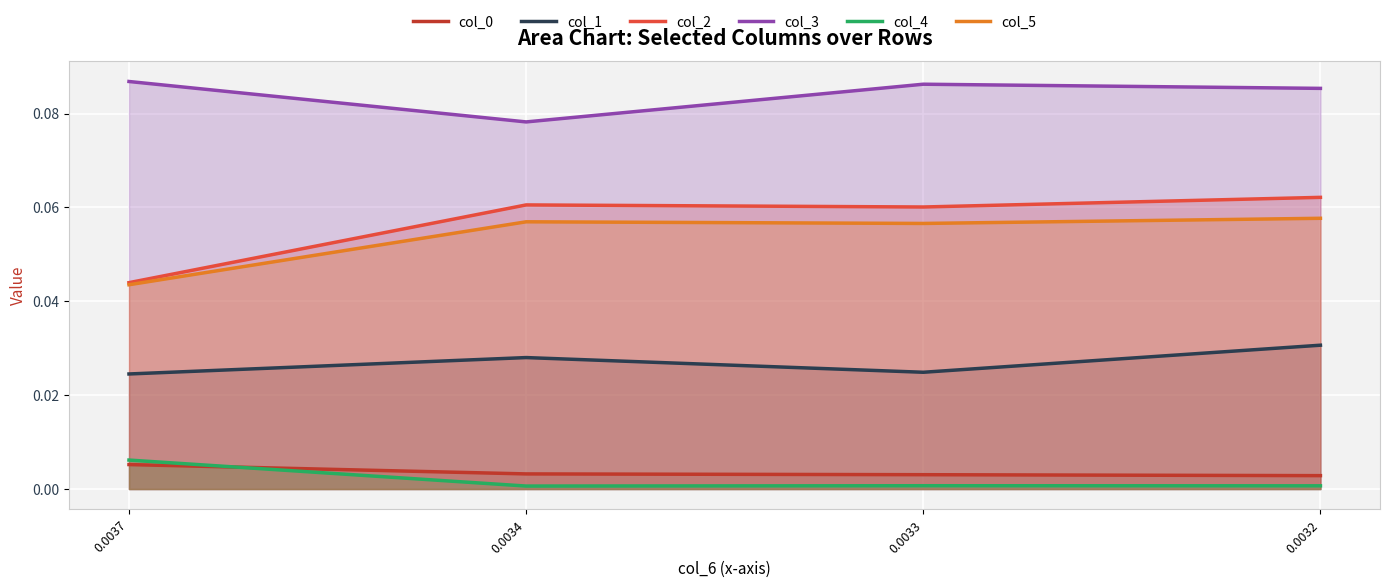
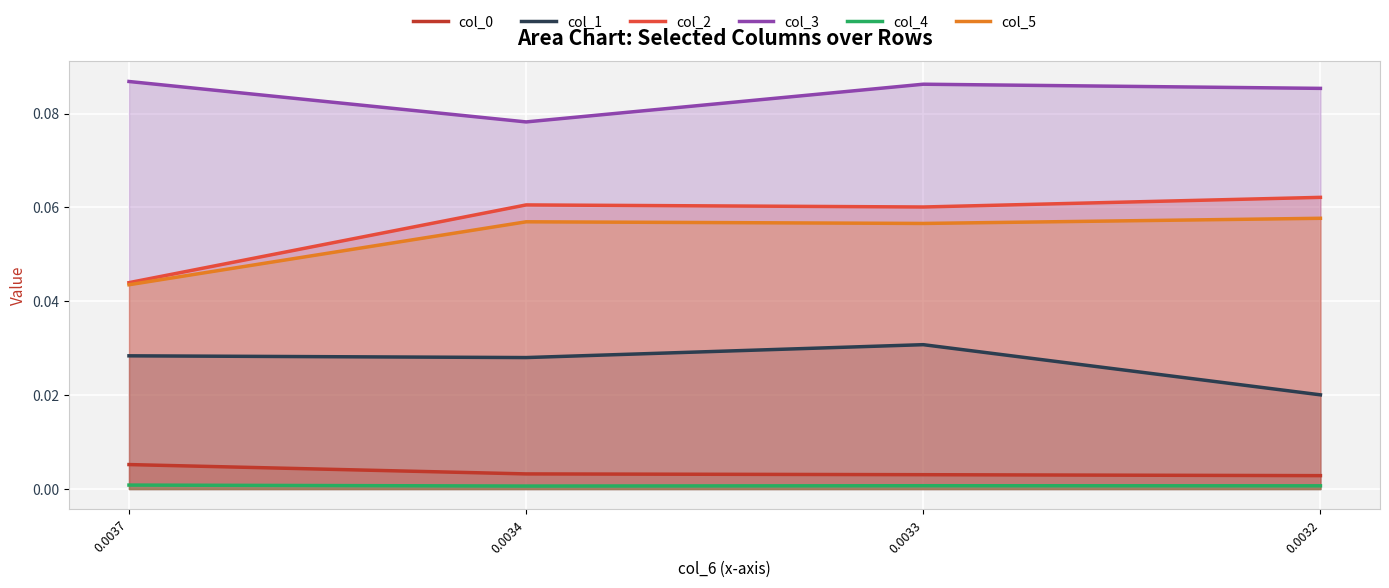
col_1, 0.0037: 0.025 -> 0.028
col_4, 0.0037: 0.006 -> 0.001
col_1, 0.0033: 0.025 -> 0.031
col_1, 0.0032: 0.031 -> 0.020
